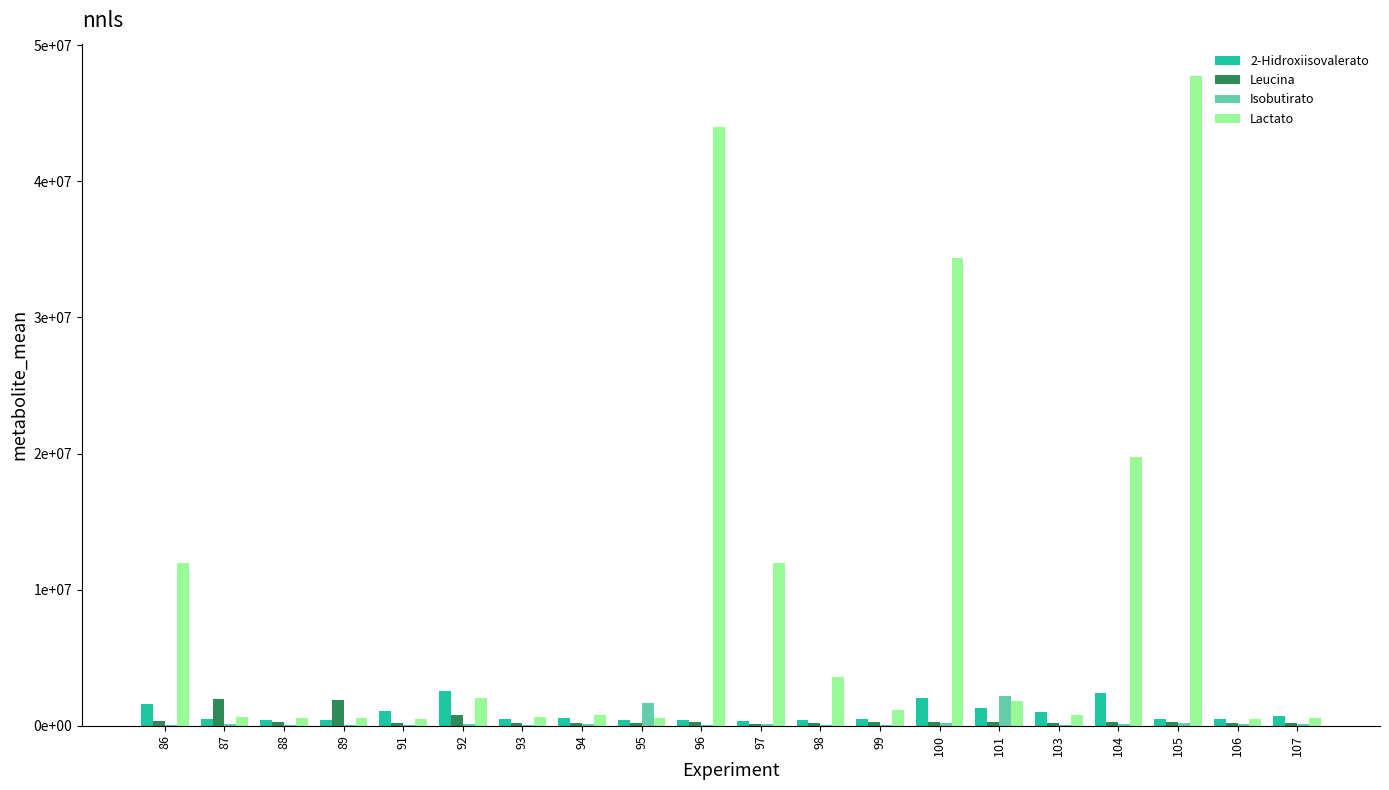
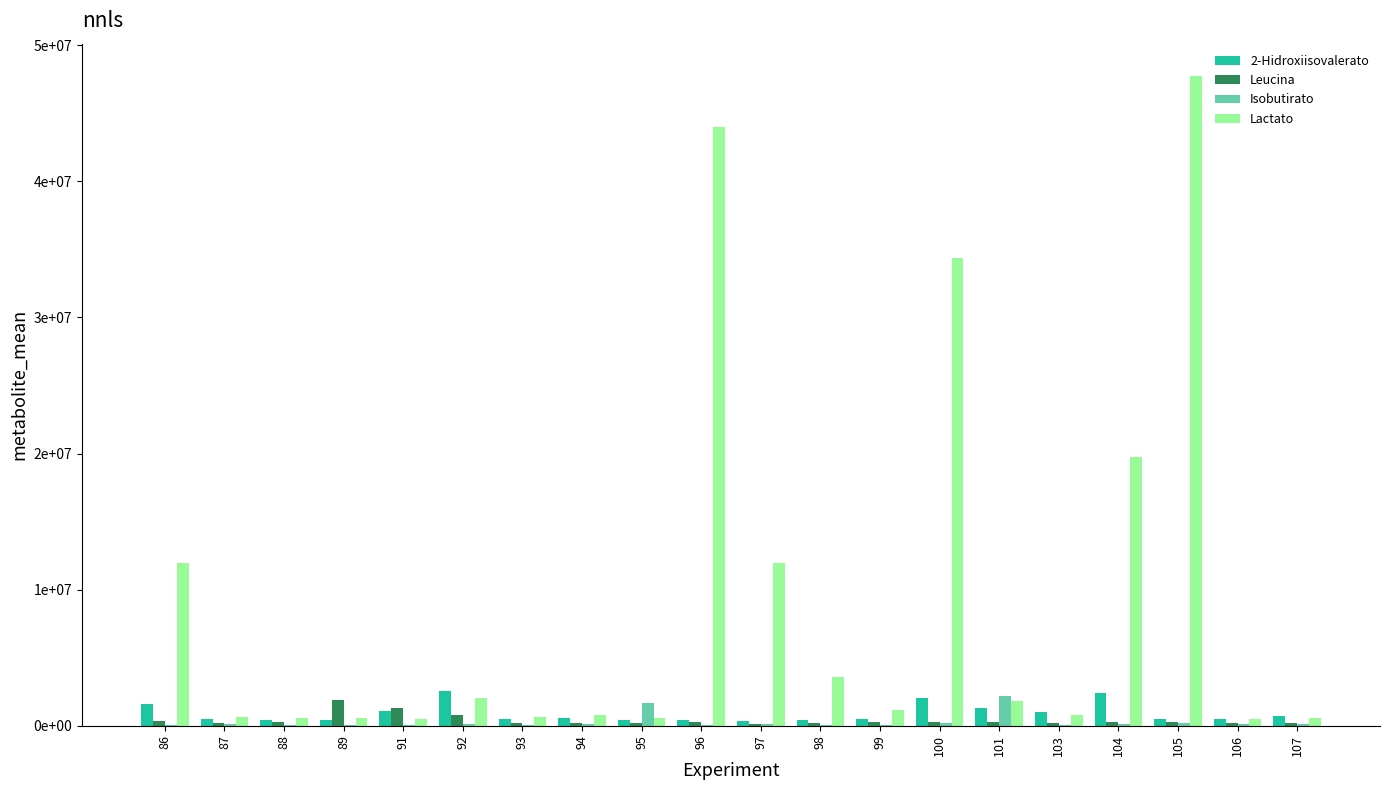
Leucina, 87: 2000000 -> 200000
Leucina, 91: 200000 -> 1300000
